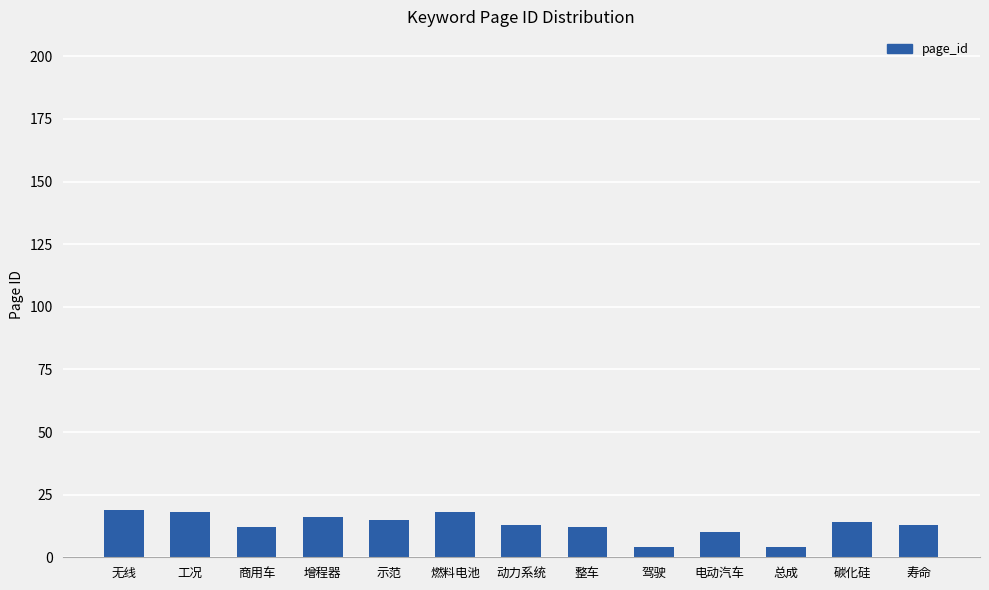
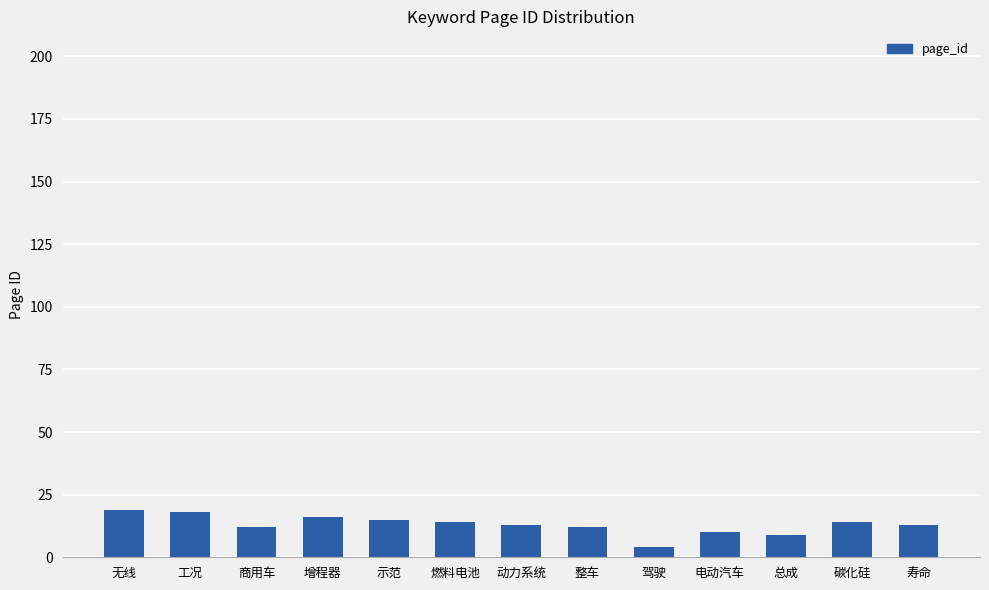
燃料电池: 18 -> 14
总成: 4 -> 9
